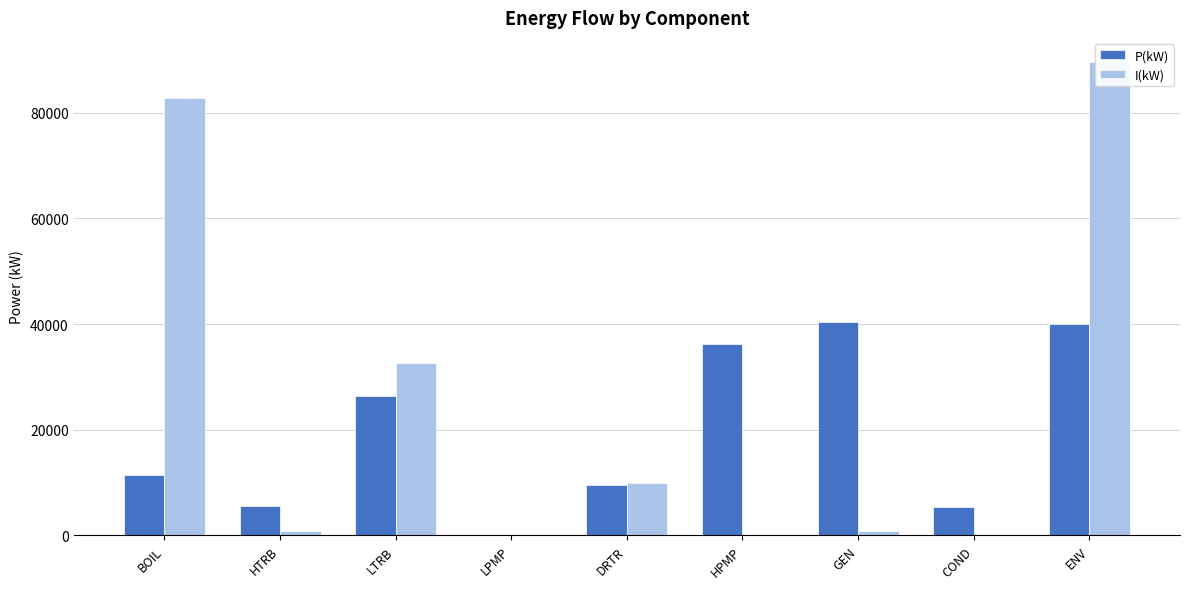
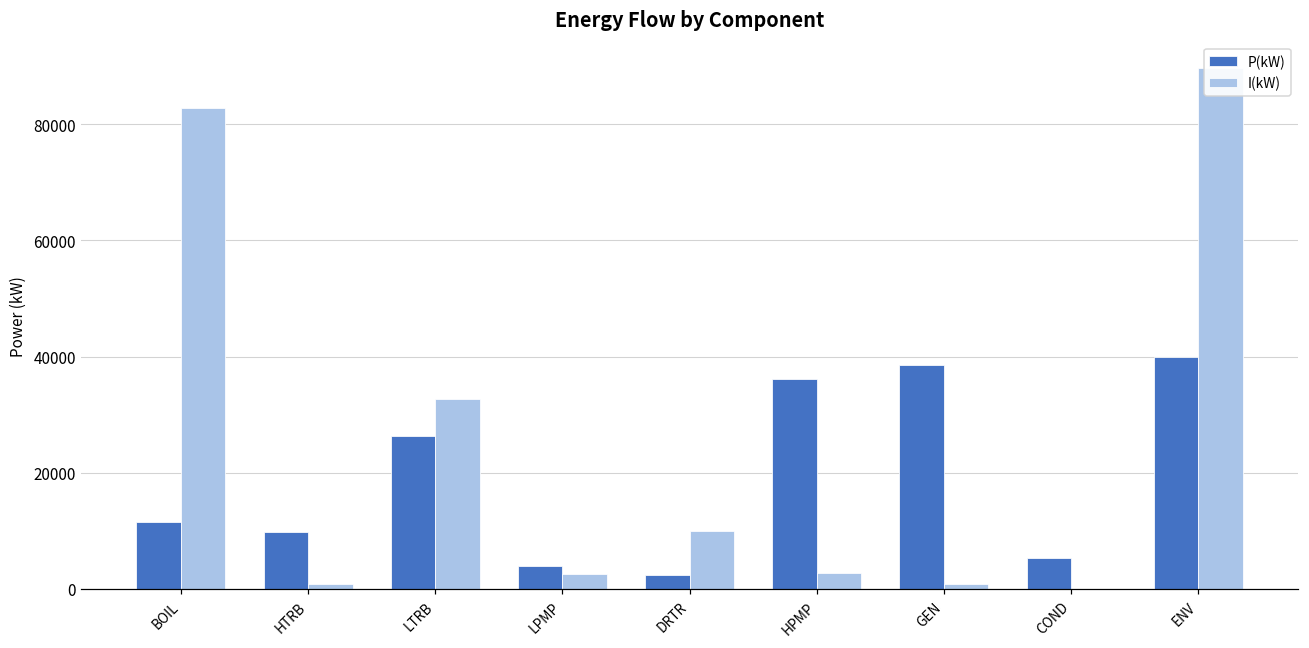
P(kW), HTRB: 6000 -> 10000
P(kW), LPMP: 0 -> 4000
I(kW), LPMP: 0 -> 3000
P(kW), DRTR: 10000 -> 2000
I(kW), HPMP: 0 -> 3000
P(kW), GEN: 40000 -> 39000
